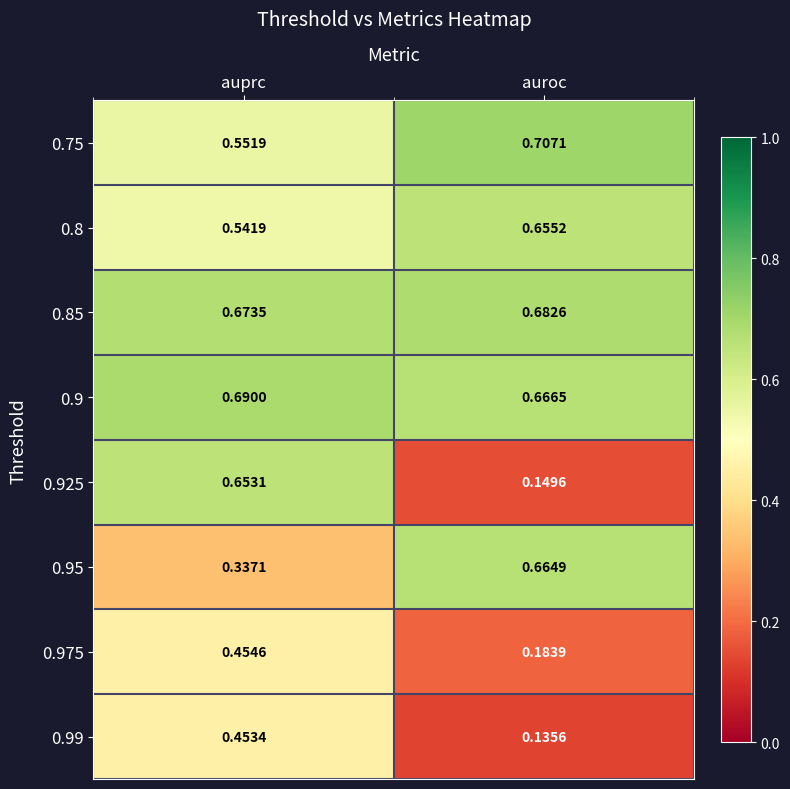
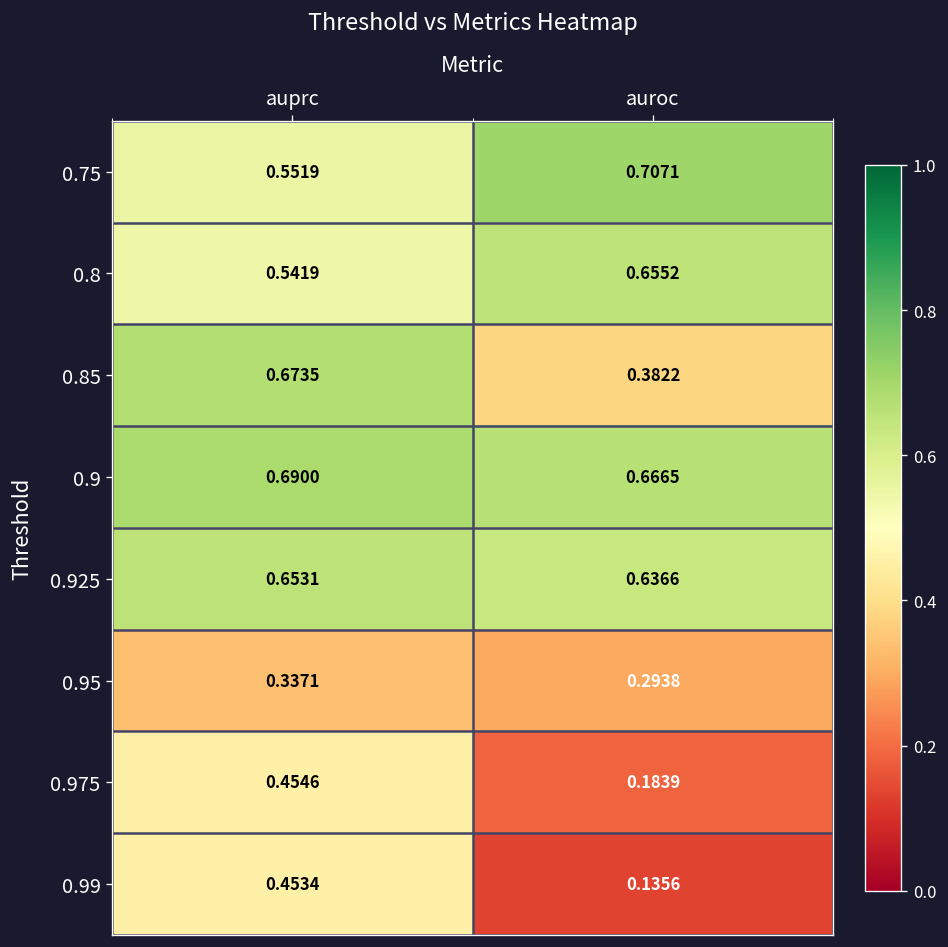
0.85, auroc: 0.6826 -> 0.3822
0.925, auroc: 0.1496 -> 0.6366
0.95, auroc: 0.6649 -> 0.2938
